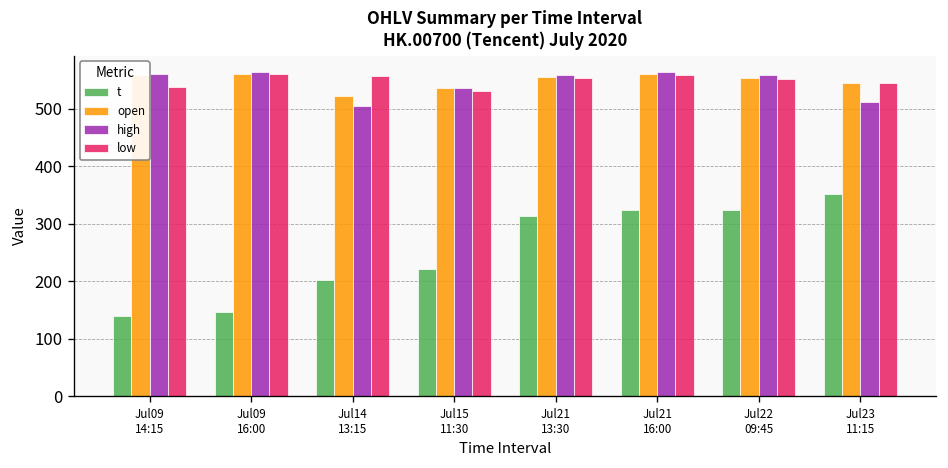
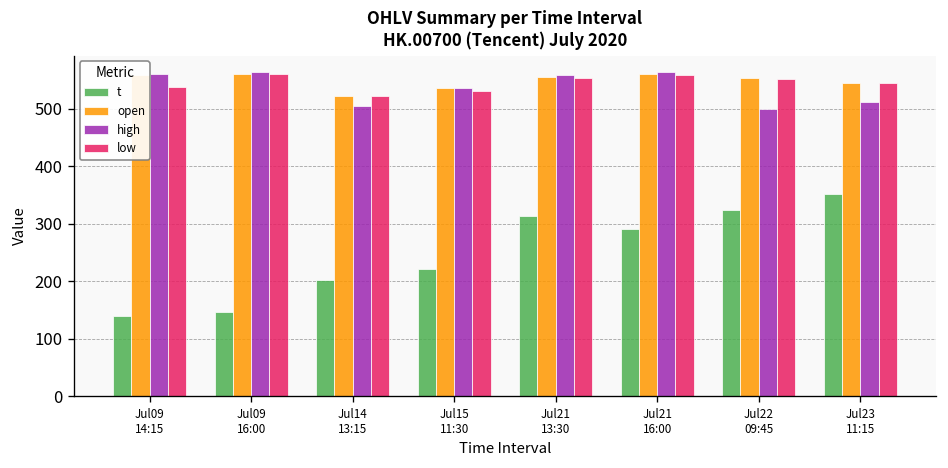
low, Jul14 13:15: 560 -> 520
t, Jul21 16:00: 320 -> 290
high, Jul22 09:45: 560 -> 500
